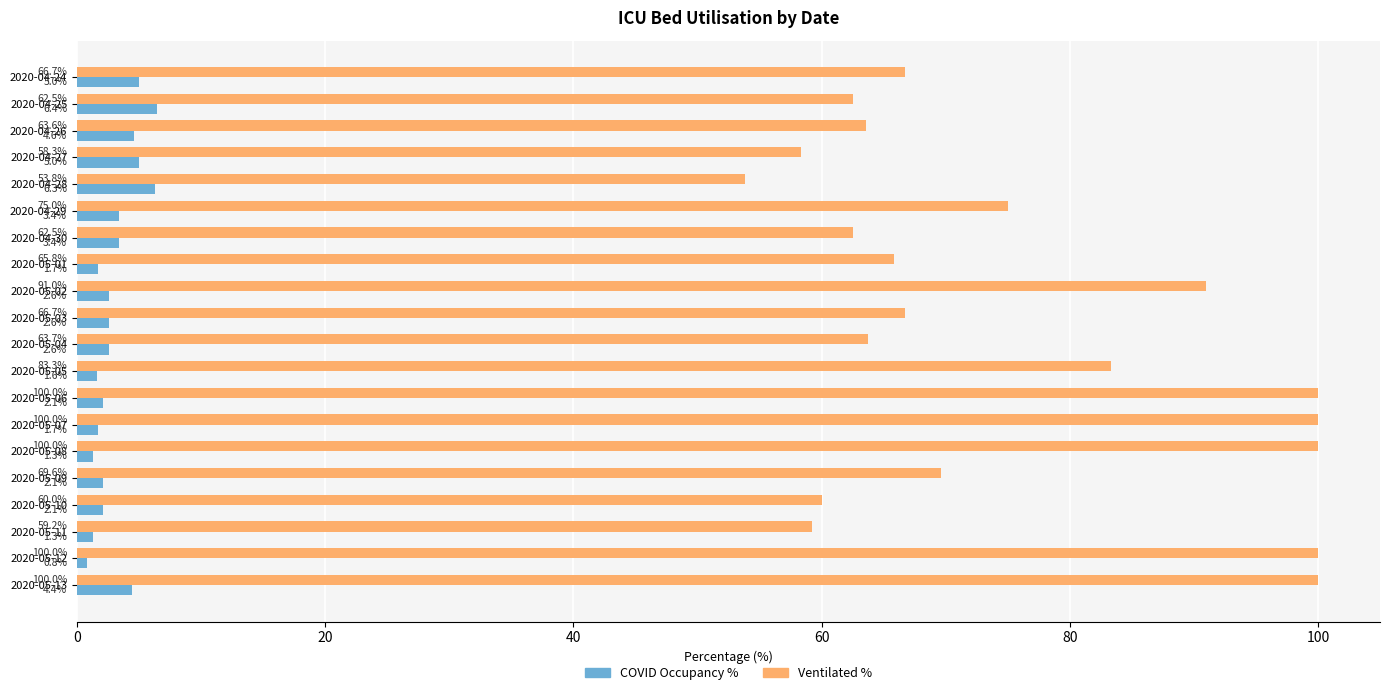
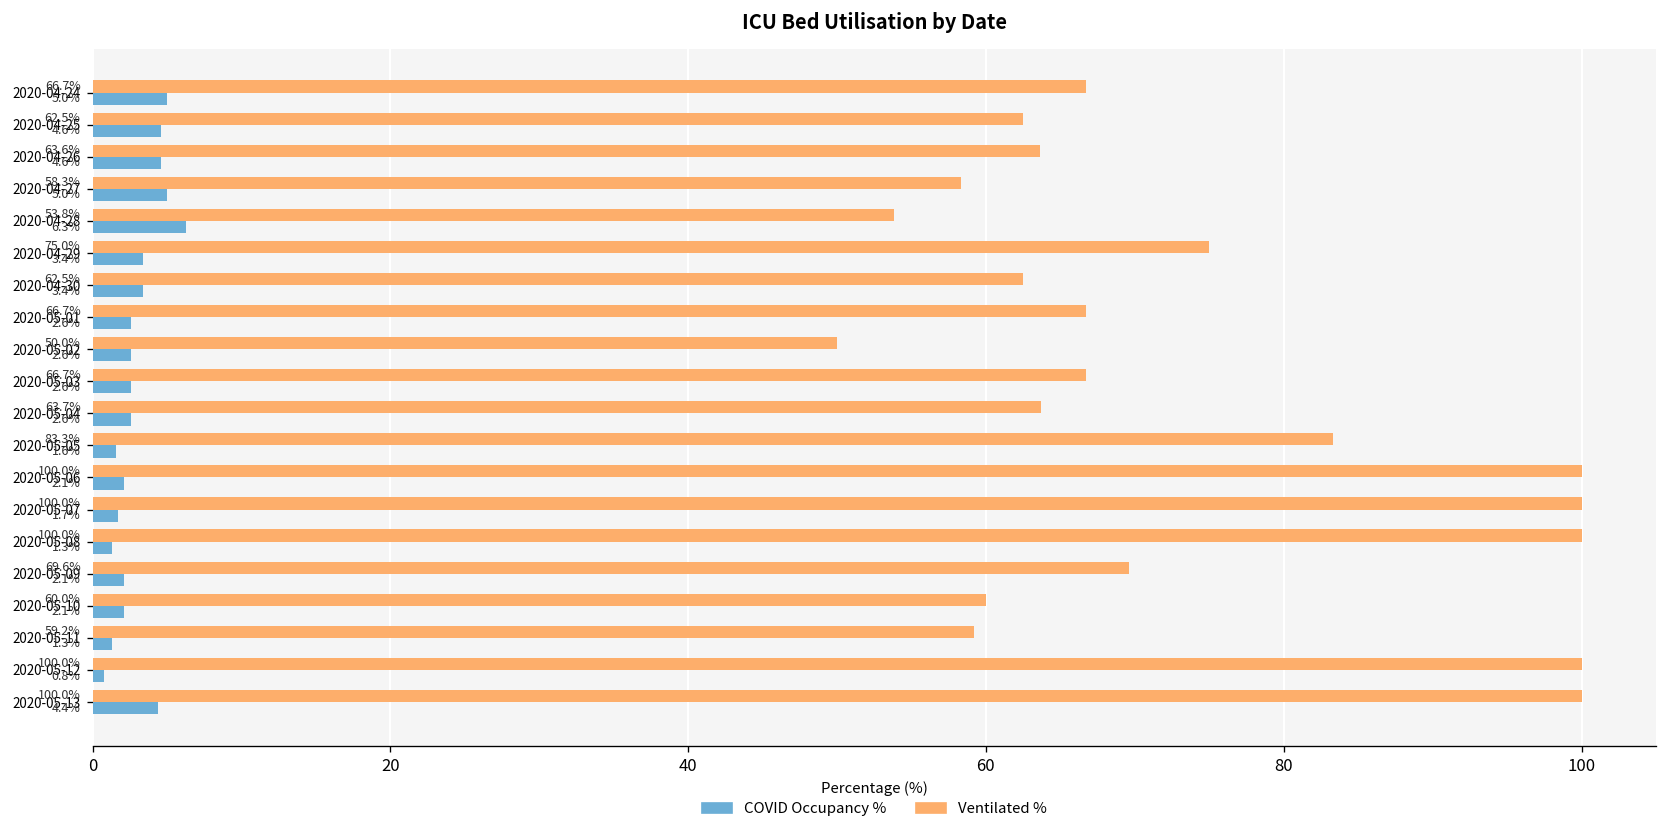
COVID Occupancy %, 2020-04-25: 6.4% -> 4.6%
Ventilated %, 2020-05-01: 65.8% -> 66.7%
COVID Occupancy %, 2020-05-01: 1.7% -> 2.6%
Ventilated %, 2020-05-02: 91.0% -> 50.0%
